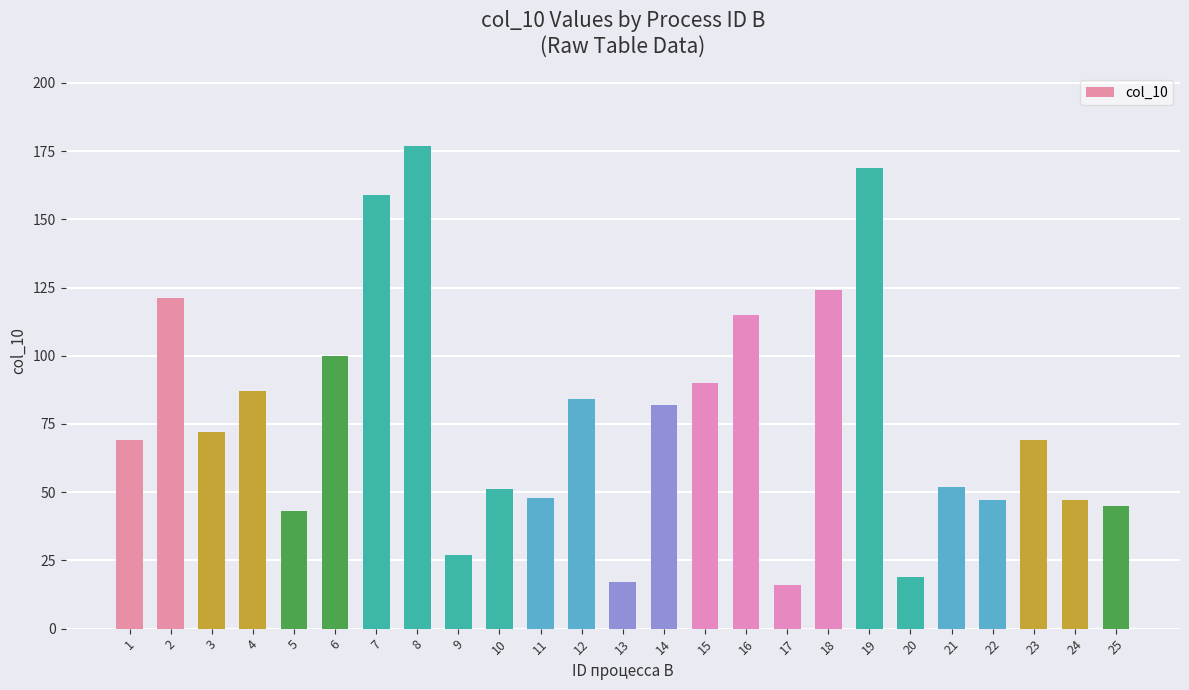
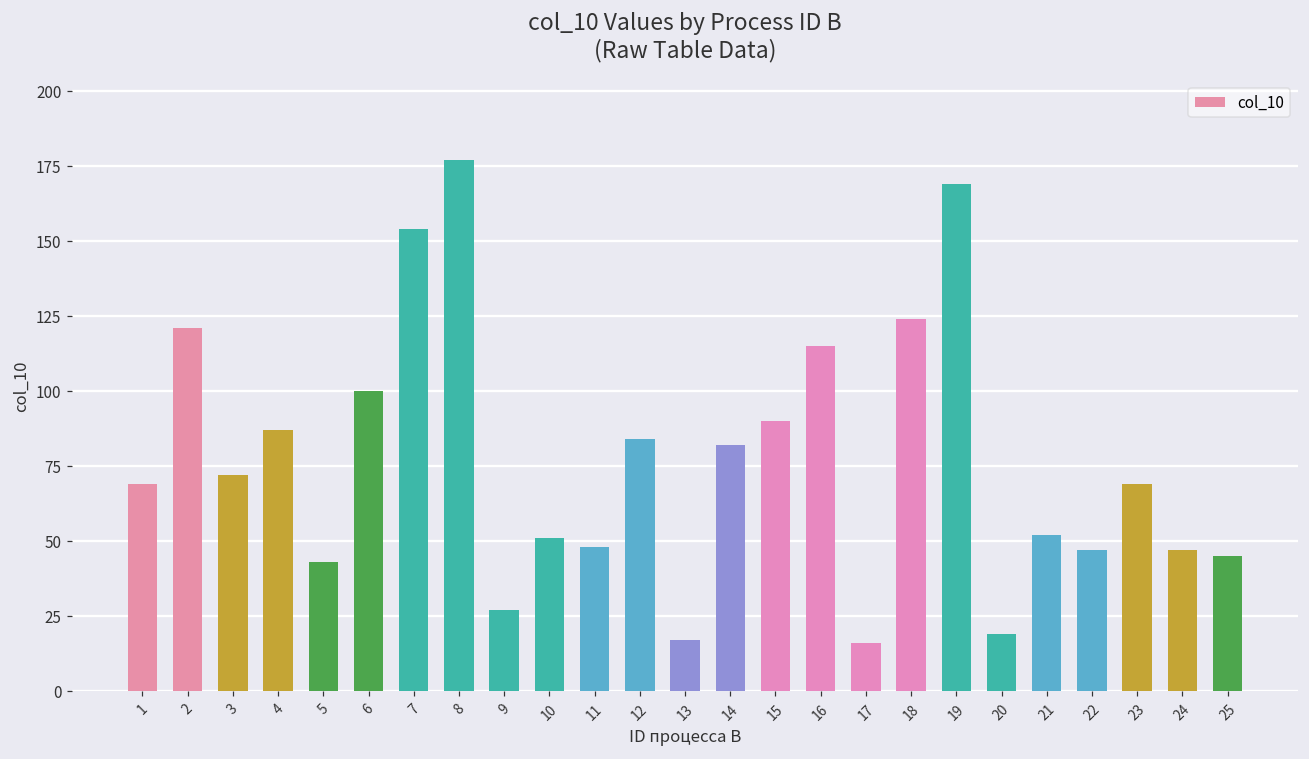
7: 159 -> 154
